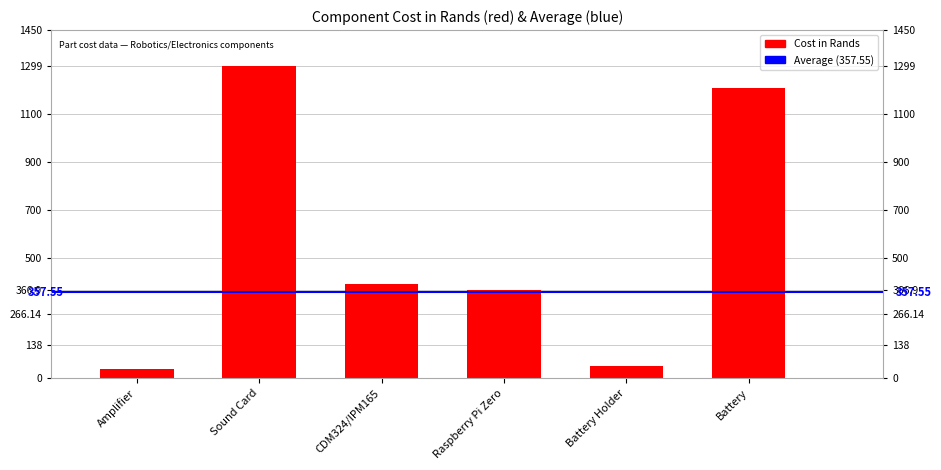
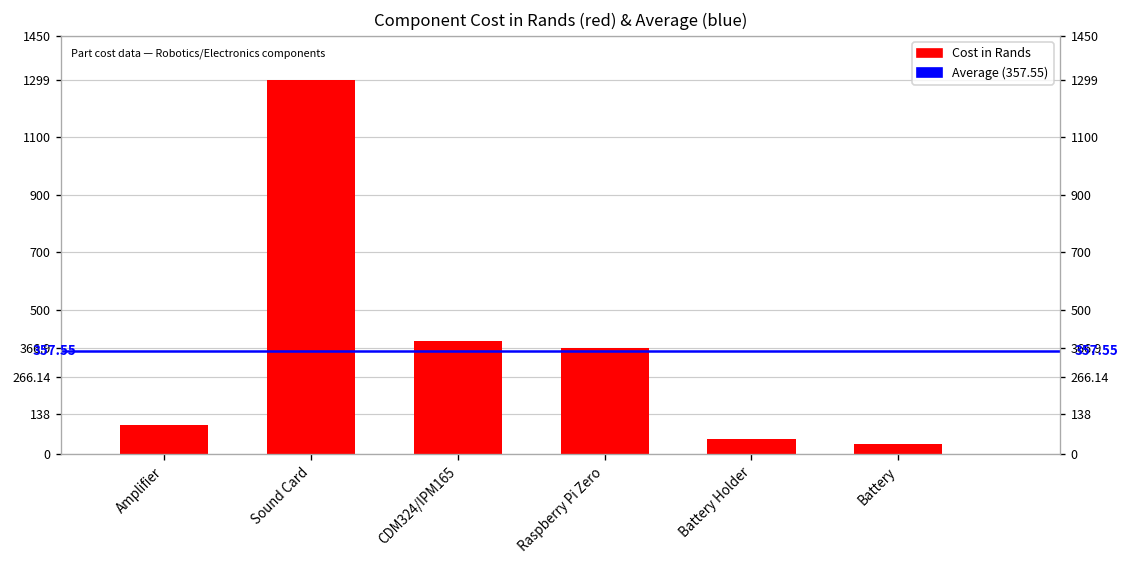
Amplifier: 40 -> 100
Battery: 1210 -> 40
